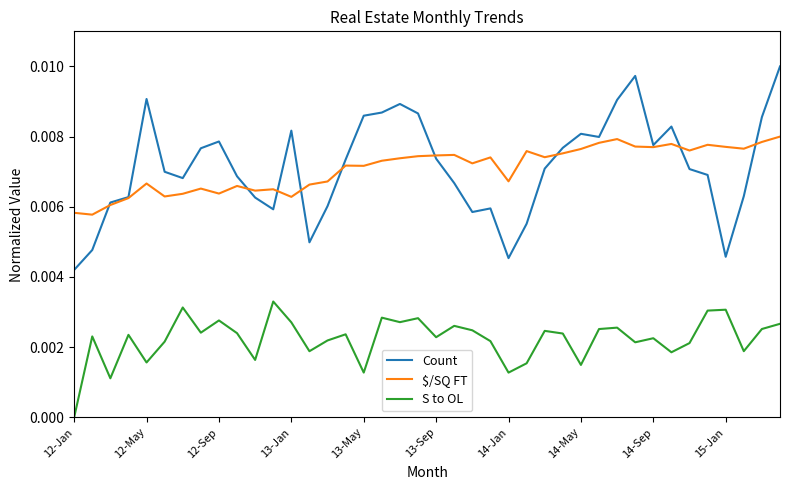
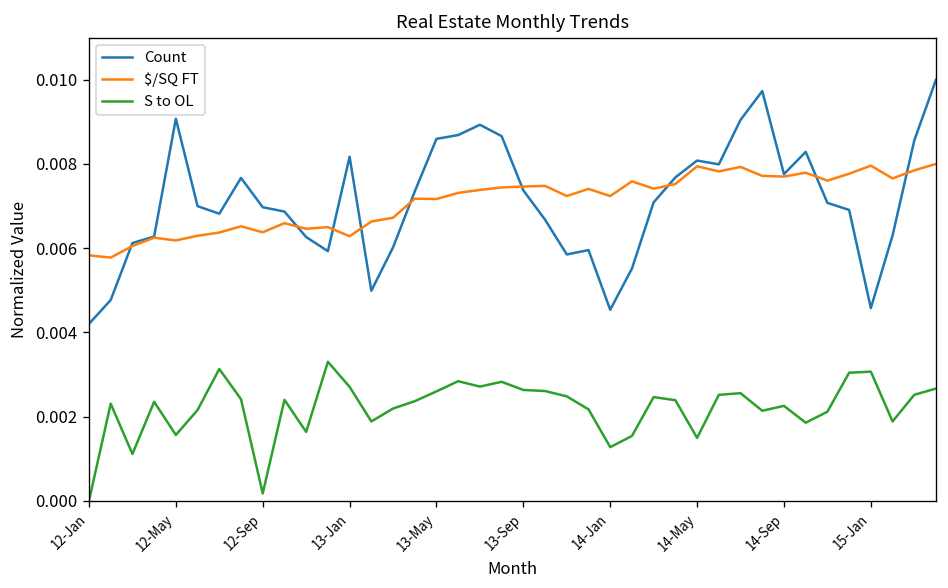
$/SQ FT, 12-May: 0.0067 -> 0.0062
Count, 12-Sep: 0.0079 -> 0.0070
S to OL, 12-Sep: 0.0028 -> 0.0002
S to OL, 13-May: 0.0013 -> 0.0026
S to OL, 13-Sep: 0.0023 -> 0.0026
$/SQ FT, 14-Jan: 0.0067 -> 0.0072
$/SQ FT, 14-May: 0.0076 -> 0.0079
$/SQ FT, 15-Jan: 0.0077 -> 0.0080
